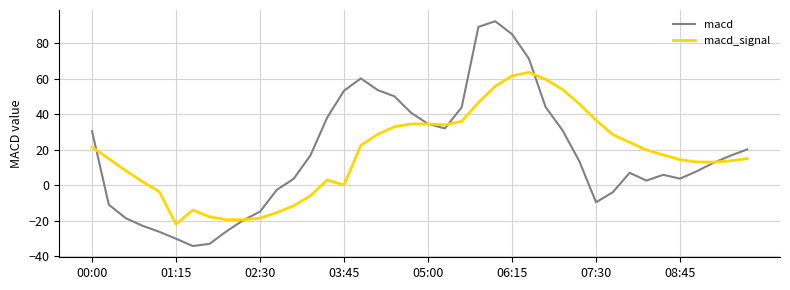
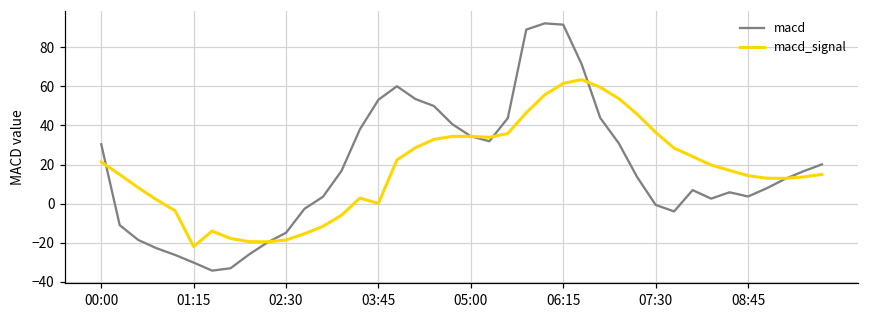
macd, 06:15: 85 -> 92
macd, 07:30: -10 -> -1
